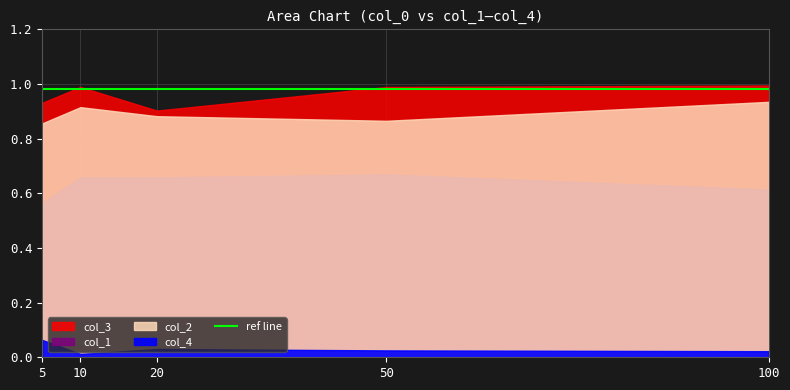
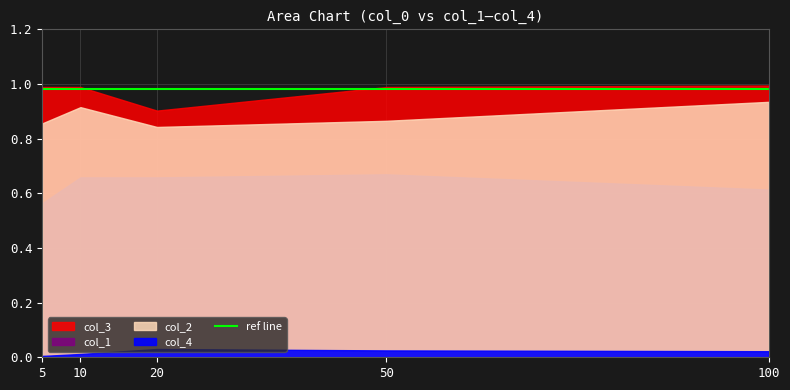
col_3, 5: 0.93 -> 0.99
col_4, 5: 0.06 -> 0.00
col_2, 20: 0.88 -> 0.84
